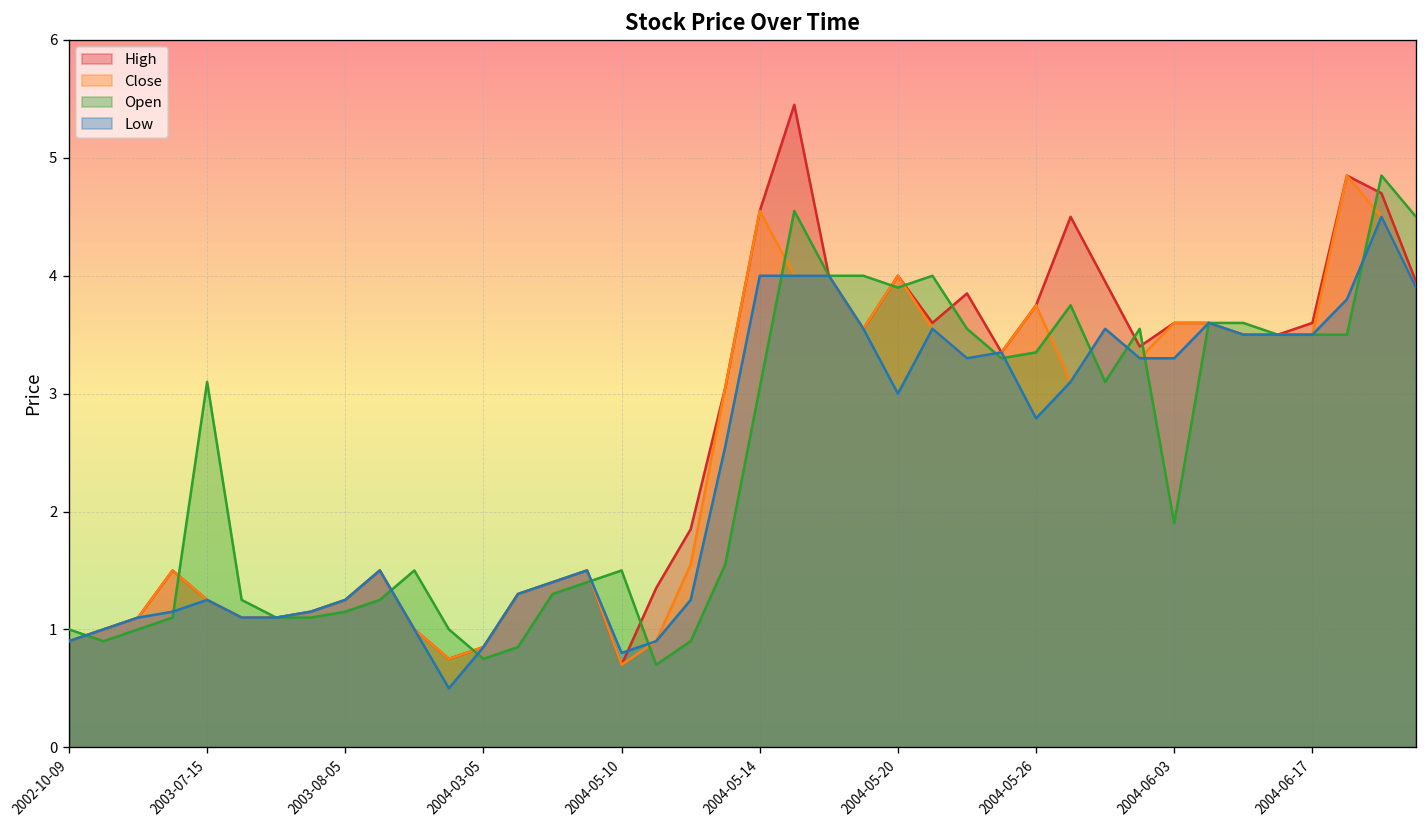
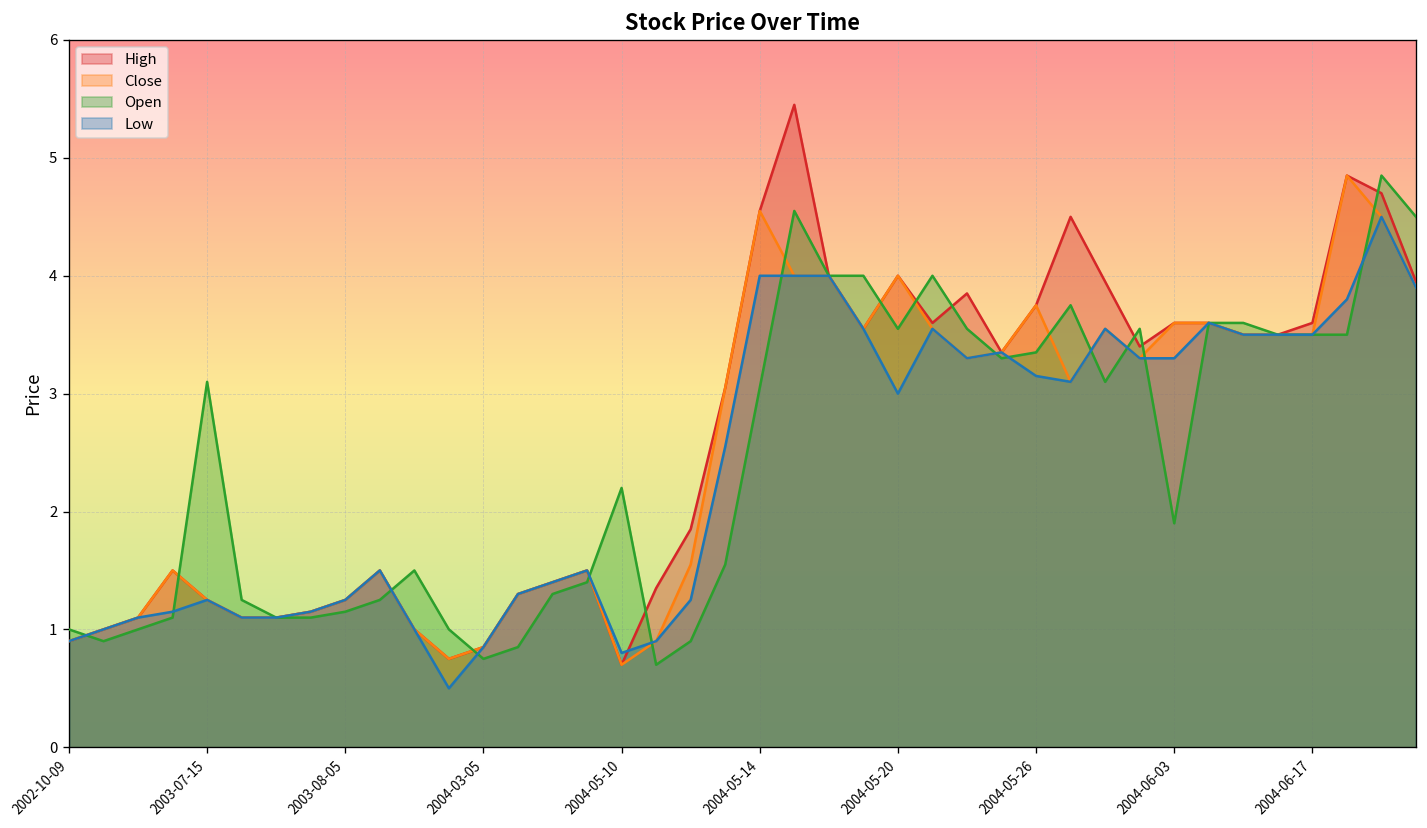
Open, 2004-05-10: 1.5 -> 2.2
Open, 2004-05-20: 3.9 -> 3.6
Low, 2004-05-26: 2.8 -> 3.2
